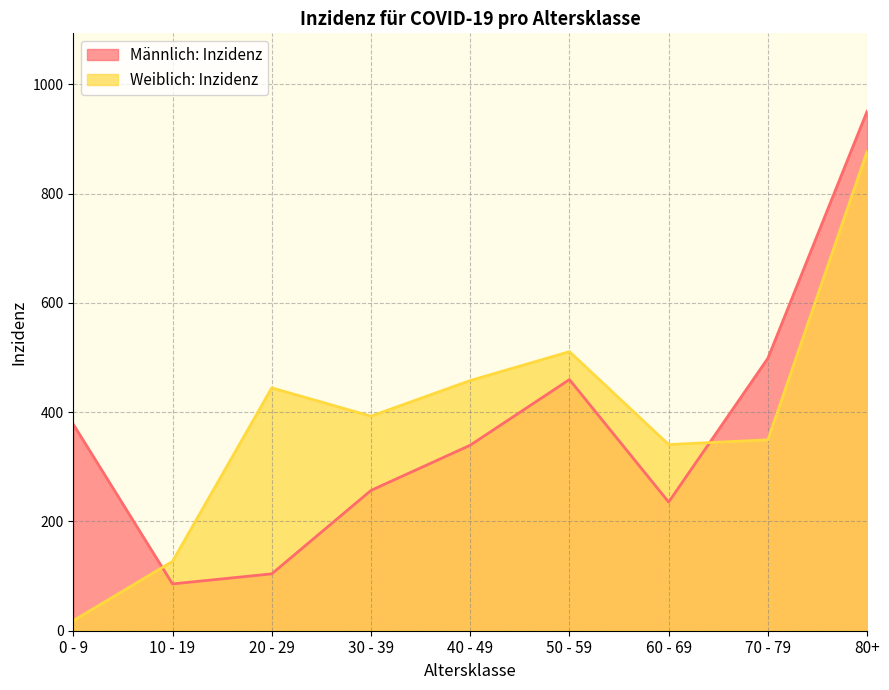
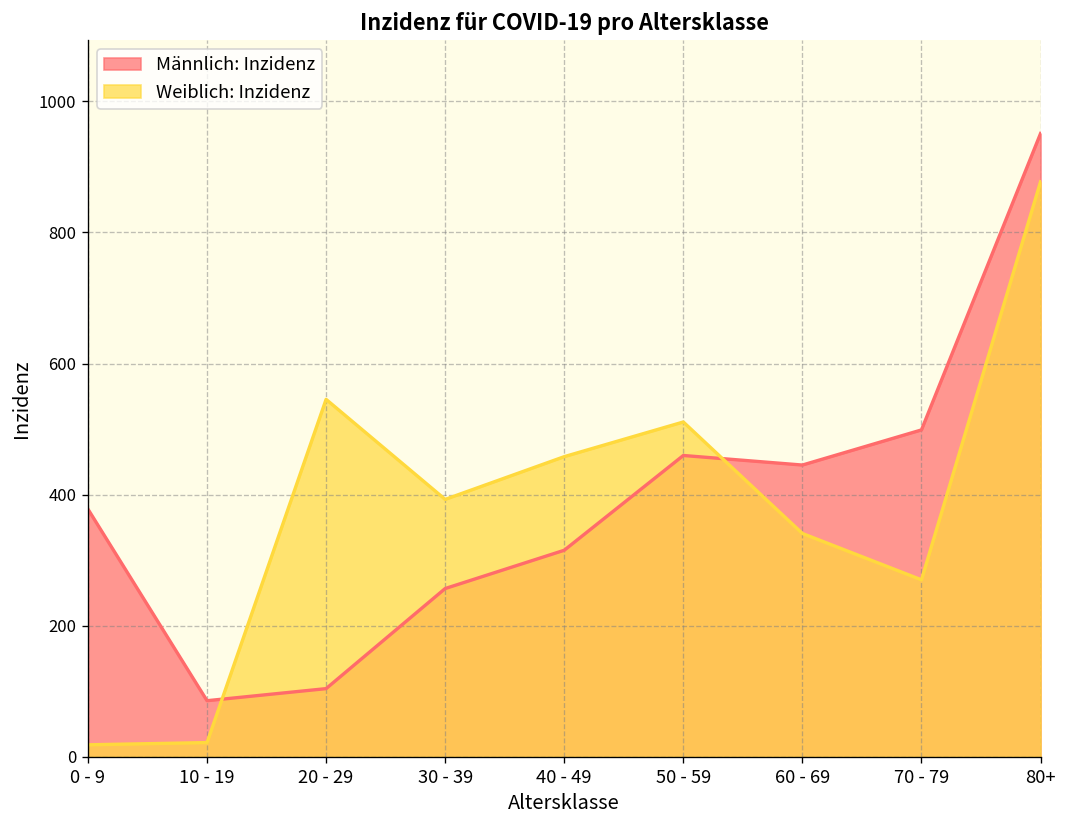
Weiblich: Inzidenz, 10 - 19: 130 -> 20
Weiblich: Inzidenz, 20 - 29: 440 -> 550
Männlich: Inzidenz, 40 - 49: 340 -> 320
Männlich: Inzidenz, 60 - 69: 240 -> 450
Weiblich: Inzidenz, 70 - 79: 350 -> 270
